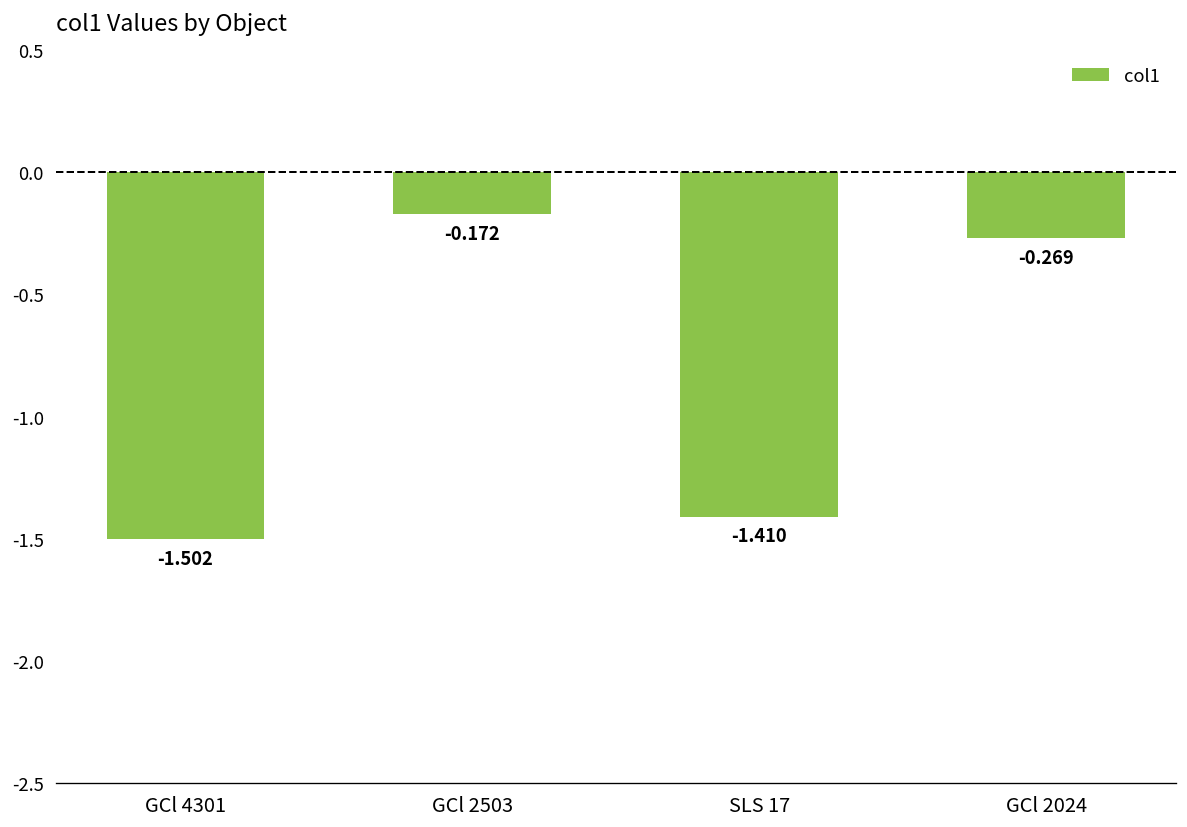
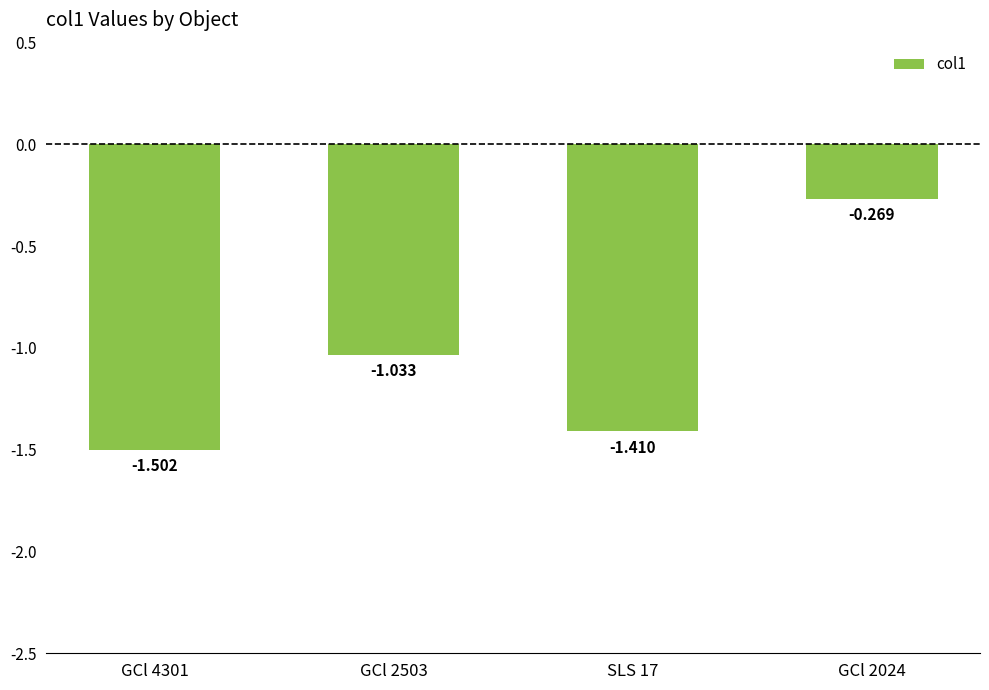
GCl 2503: -0.172 -> -1.033
